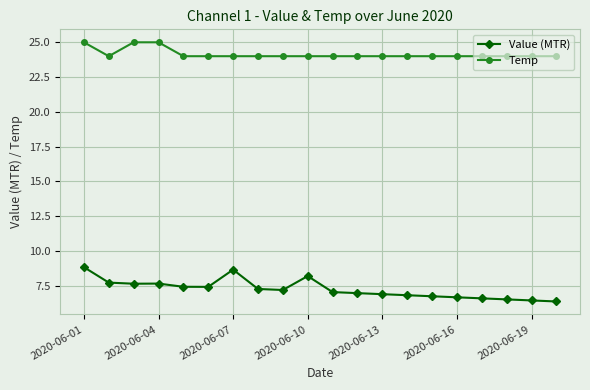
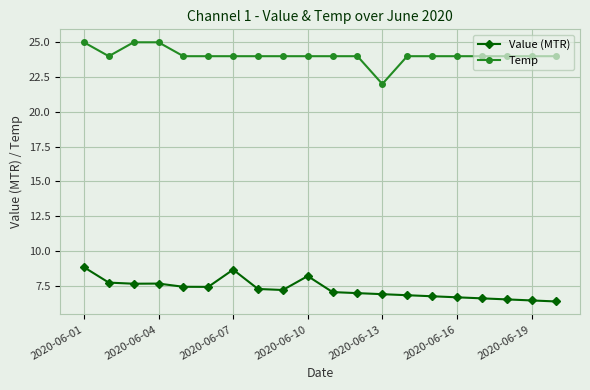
Temp, 2020-06-13: 24 -> 22
